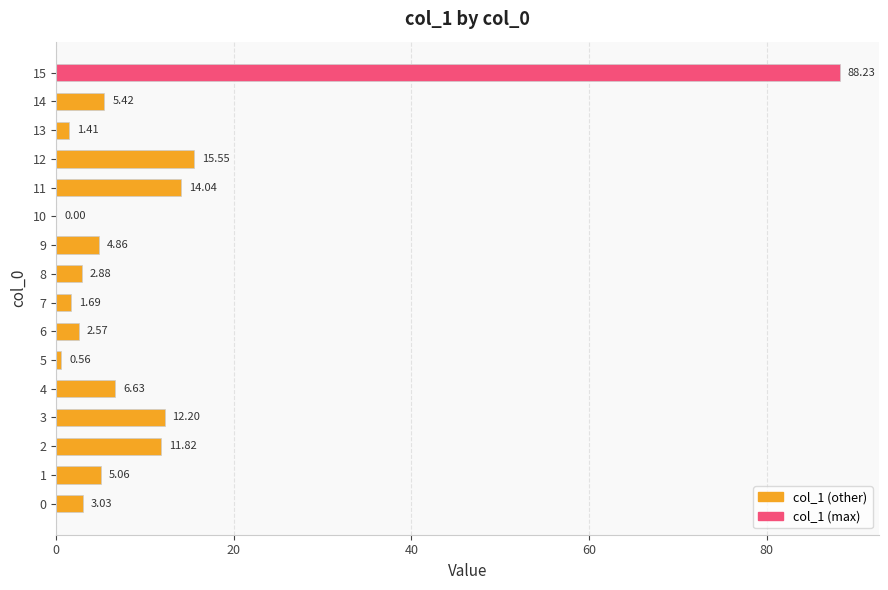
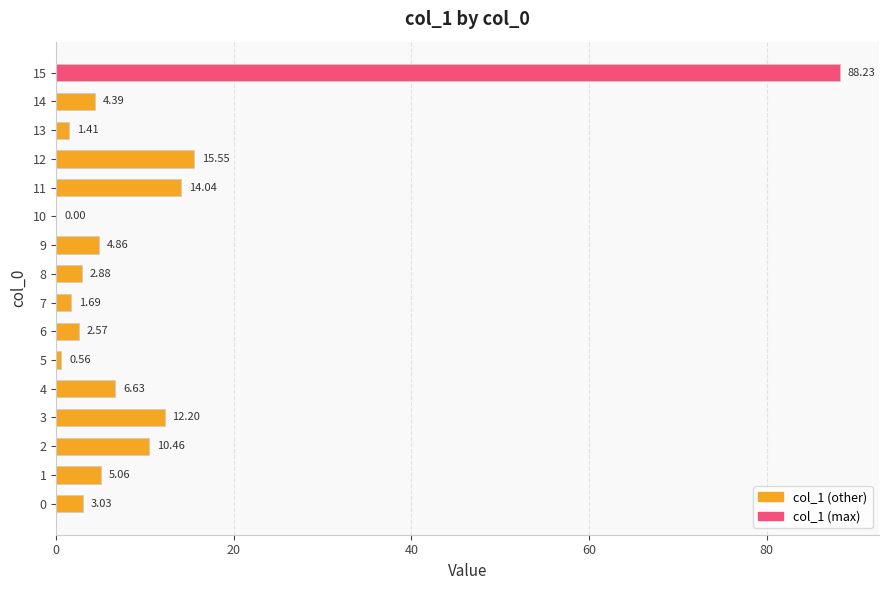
14: 5.42 -> 4.39
2: 11.82 -> 10.46
